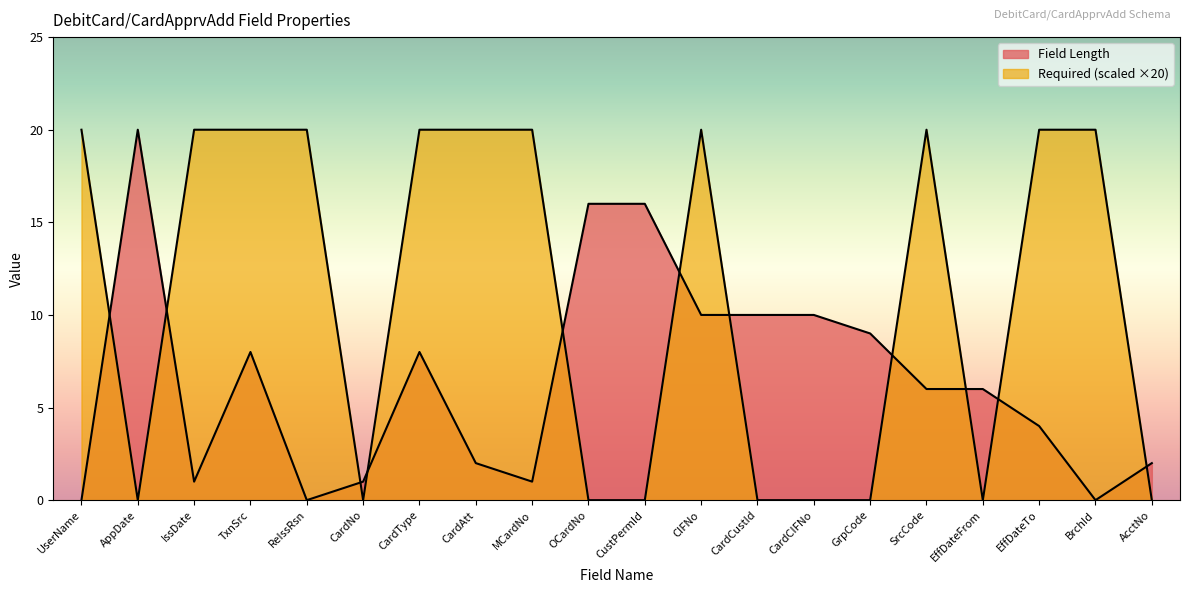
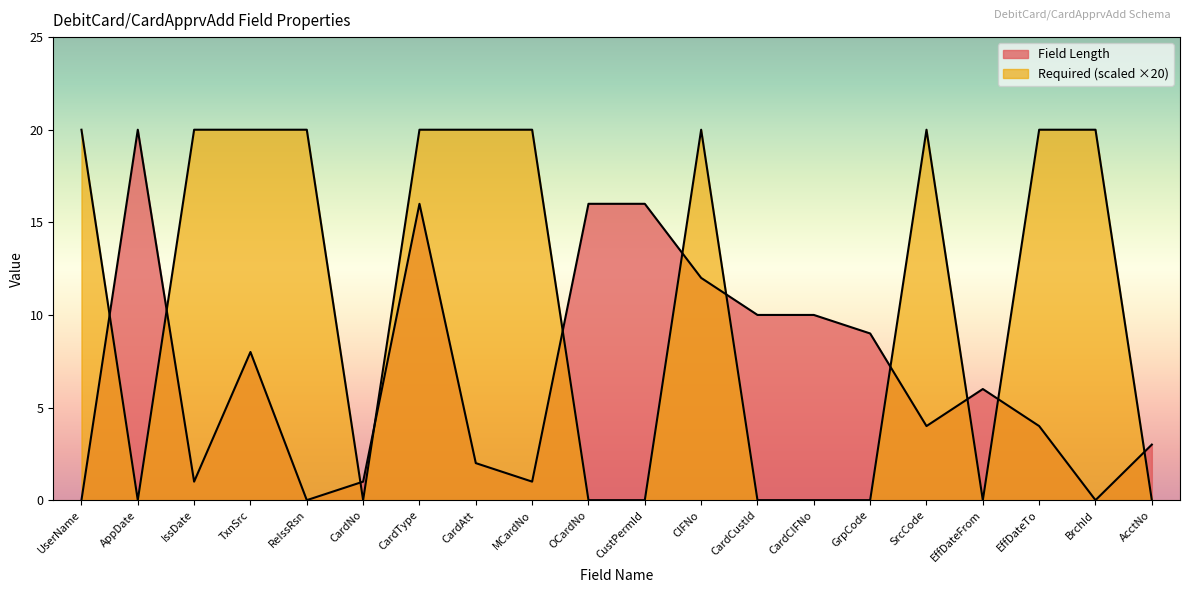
Field Length, CardType: 8 -> 16
Field Length, CIFNo: 10 -> 12
Field Length, SrcCode: 6 -> 4
Field Length, AcctNo: 2 -> 3
